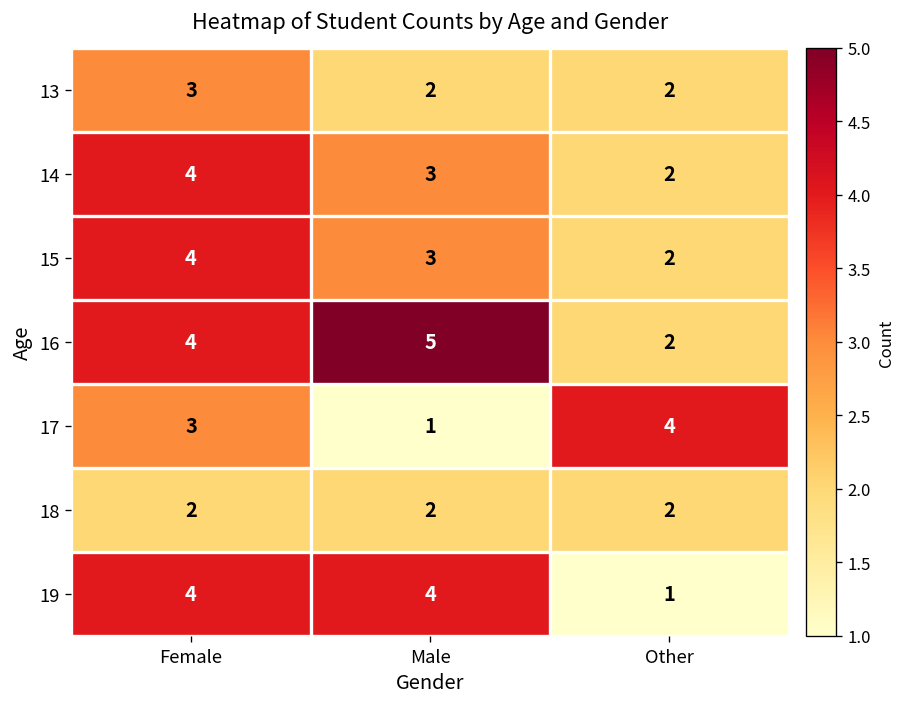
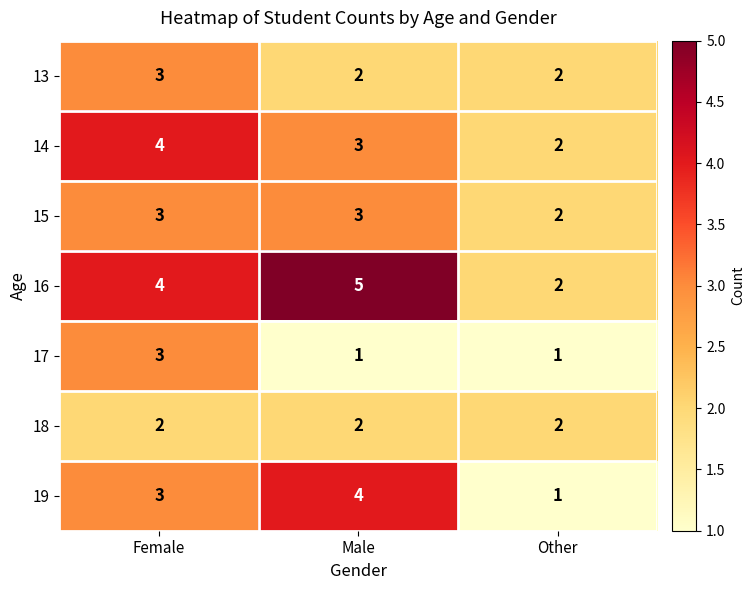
15, Female: 4 -> 3
17, Other: 4 -> 1
19, Female: 4 -> 3
